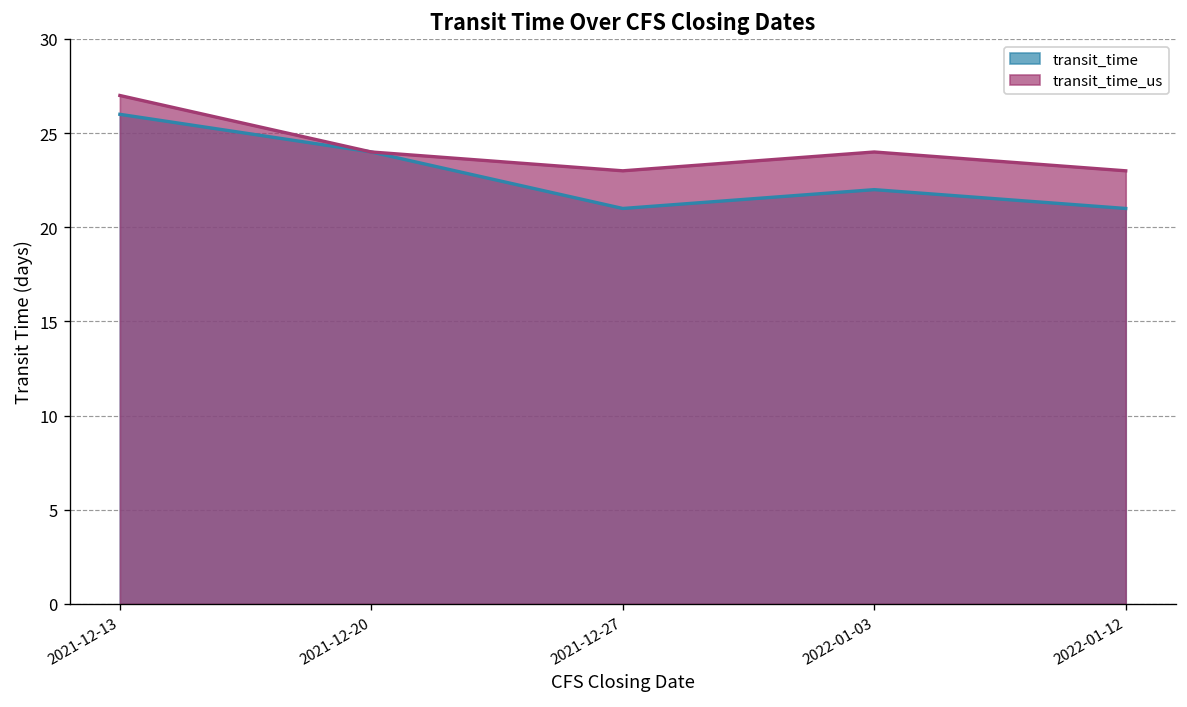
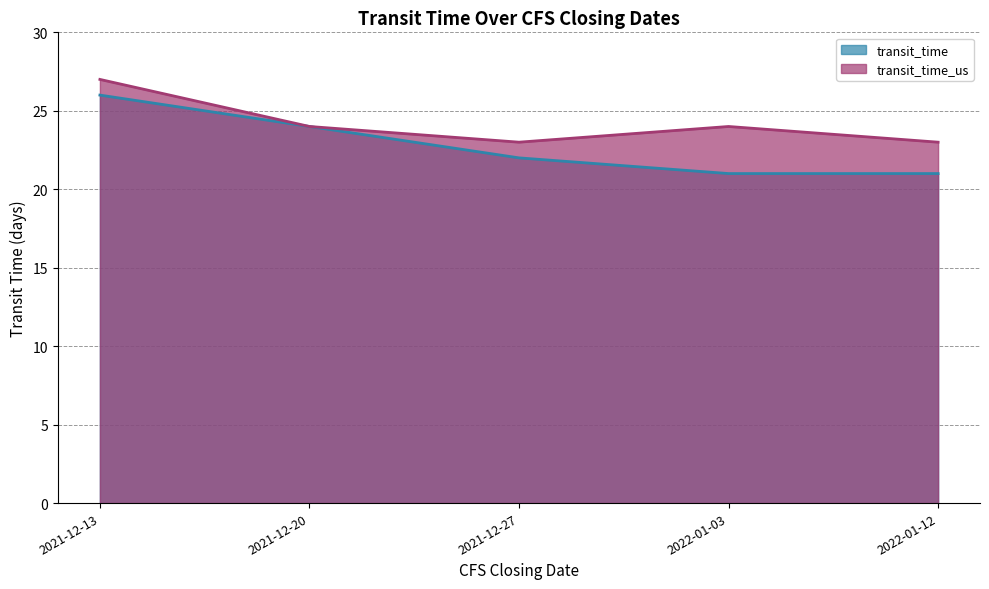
transit_time, 2021-12-27: 21 -> 22
transit_time, 2022-01-03: 22 -> 21
